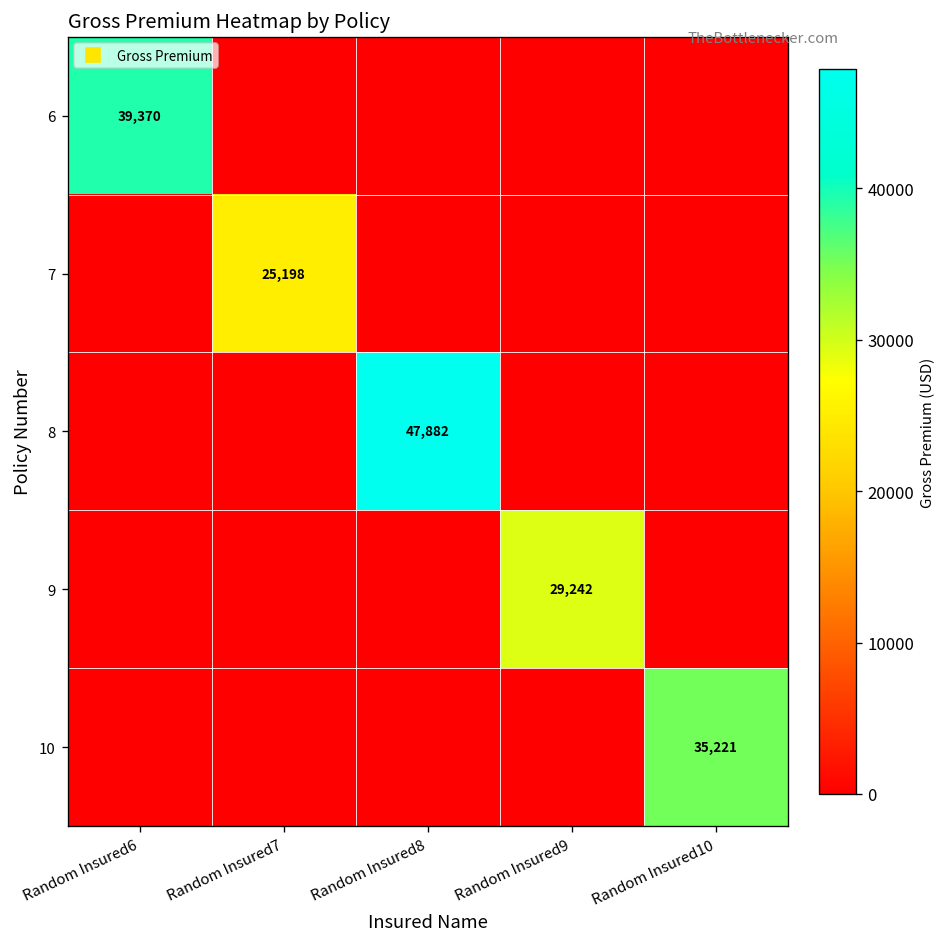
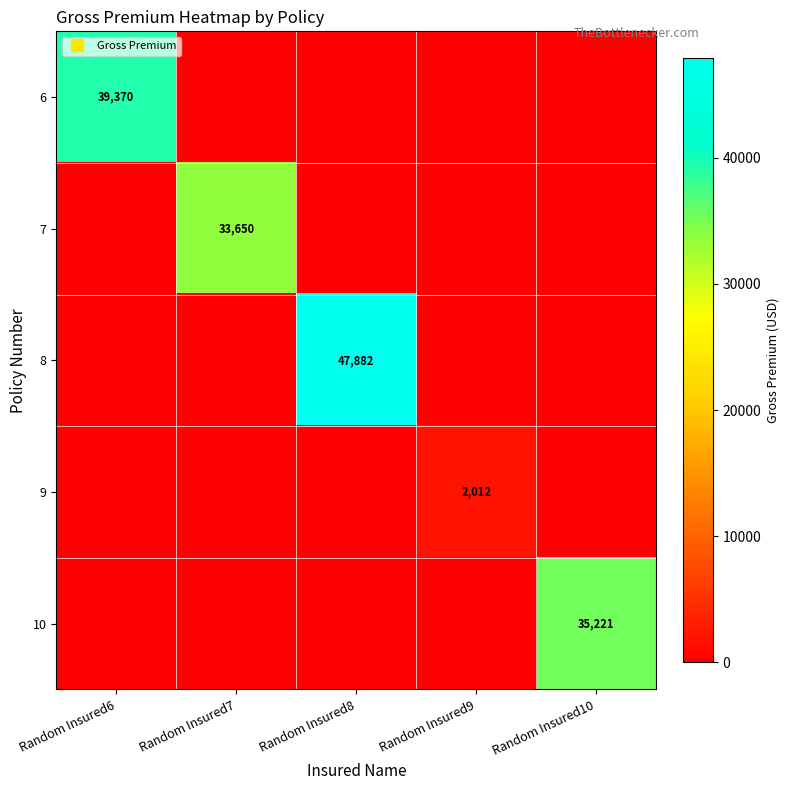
7, Random Insured7: 25,198 -> 33,650
9, Random Insured9: 29,242 -> 2,012
